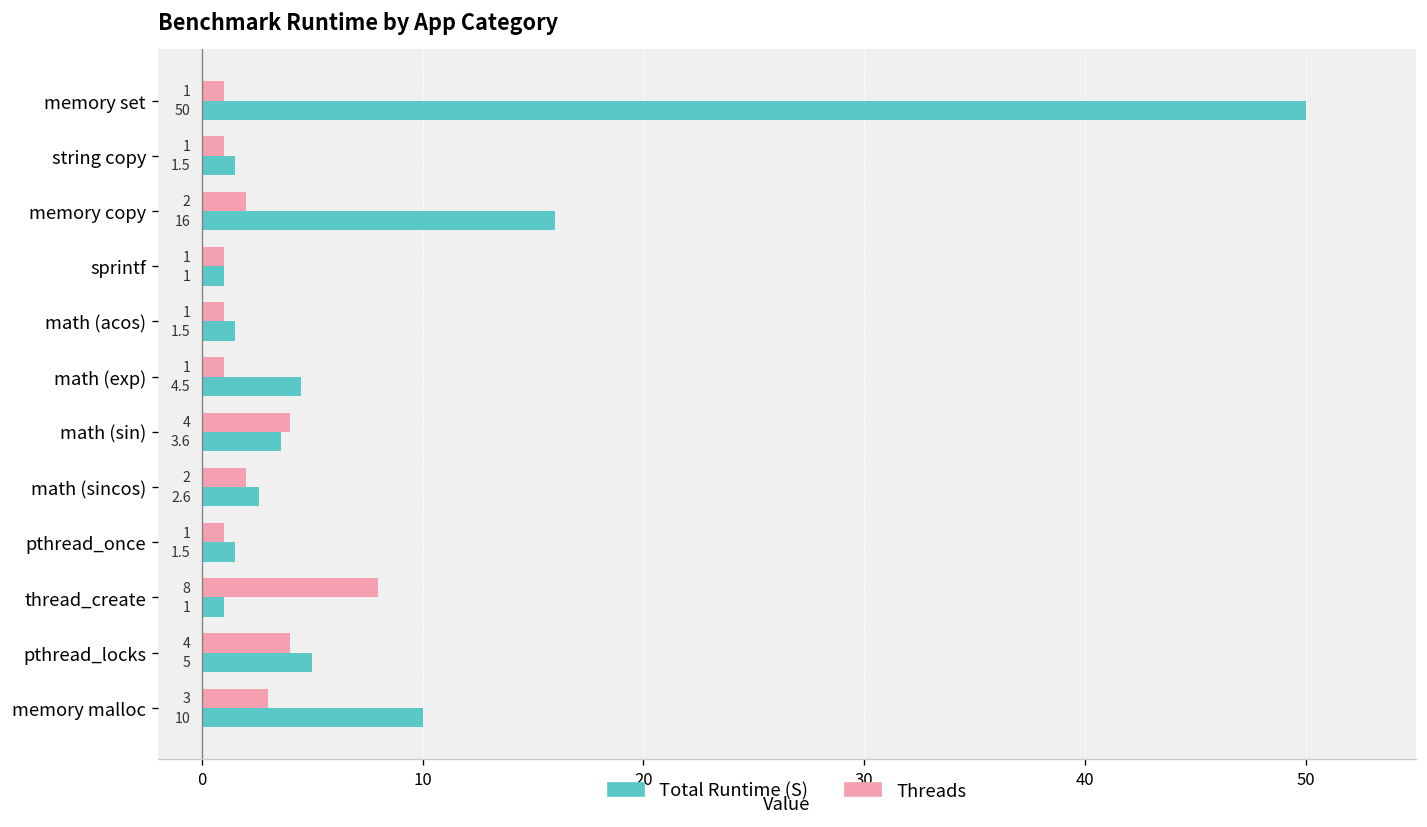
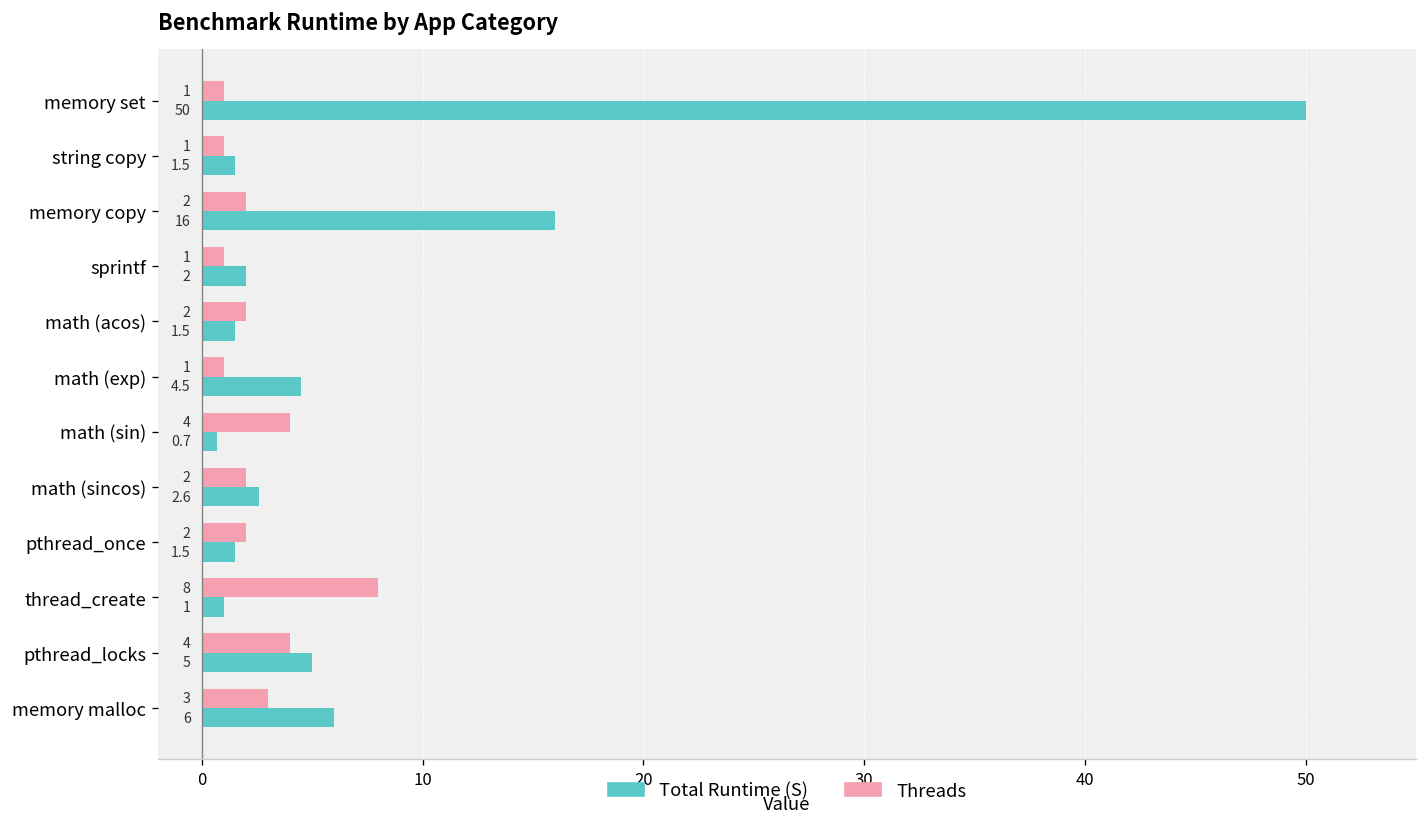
Total Runtime (S), sprintf: 1 -> 2
Threads, math (acos): 1 -> 2
Total Runtime (S), math (sin): 3.6 -> 0.7
Threads, pthread_once: 1 -> 2
Total Runtime (S), memory malloc: 10 -> 6
